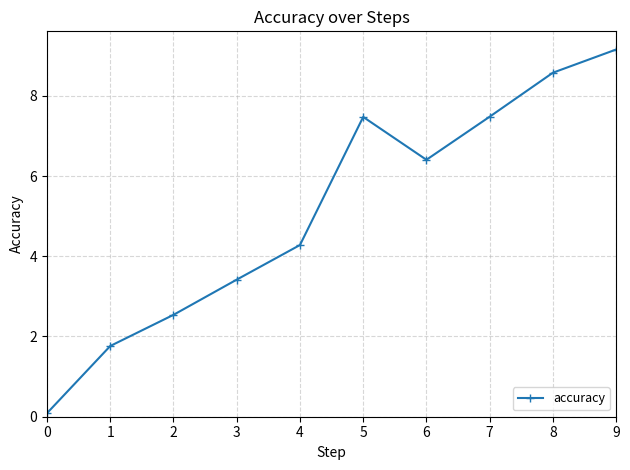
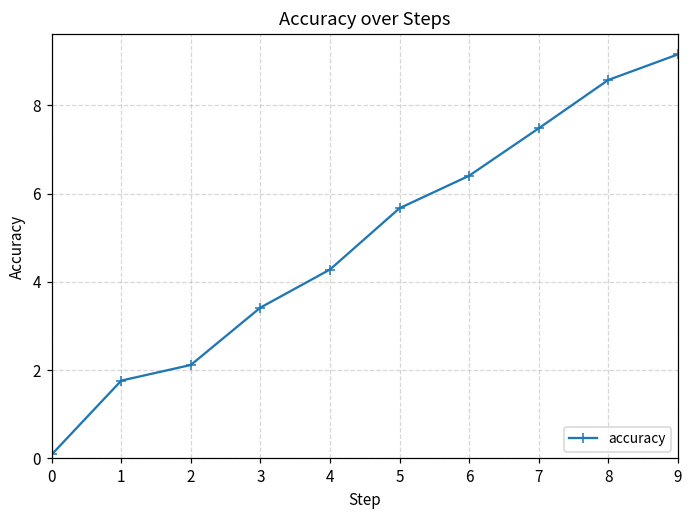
2: 2.5 -> 2.1
5: 7.5 -> 5.7
